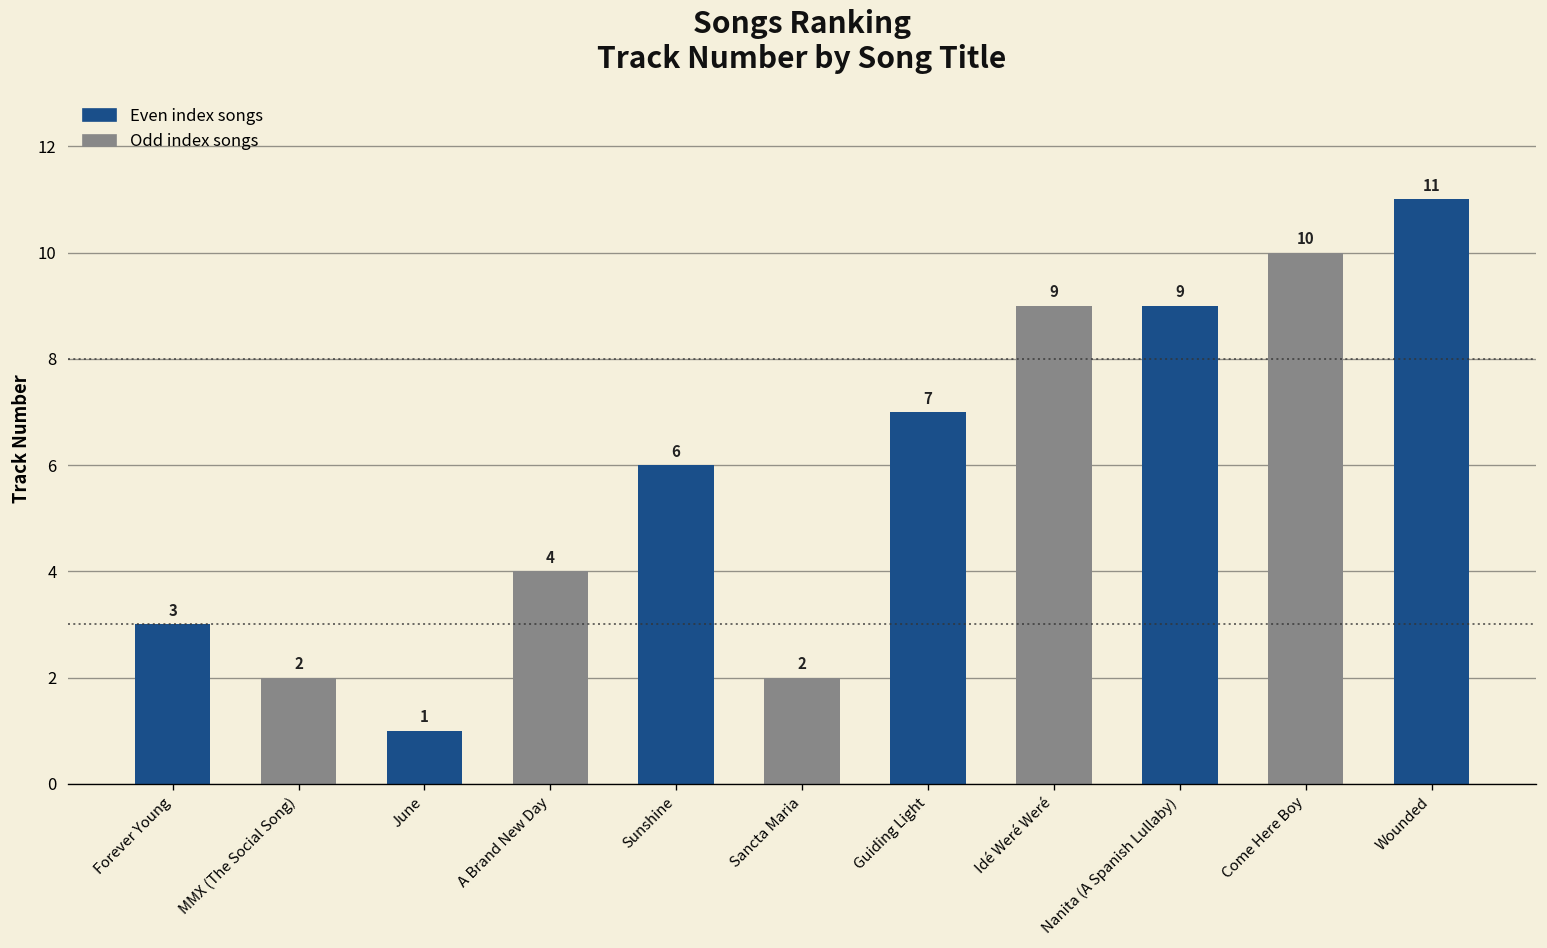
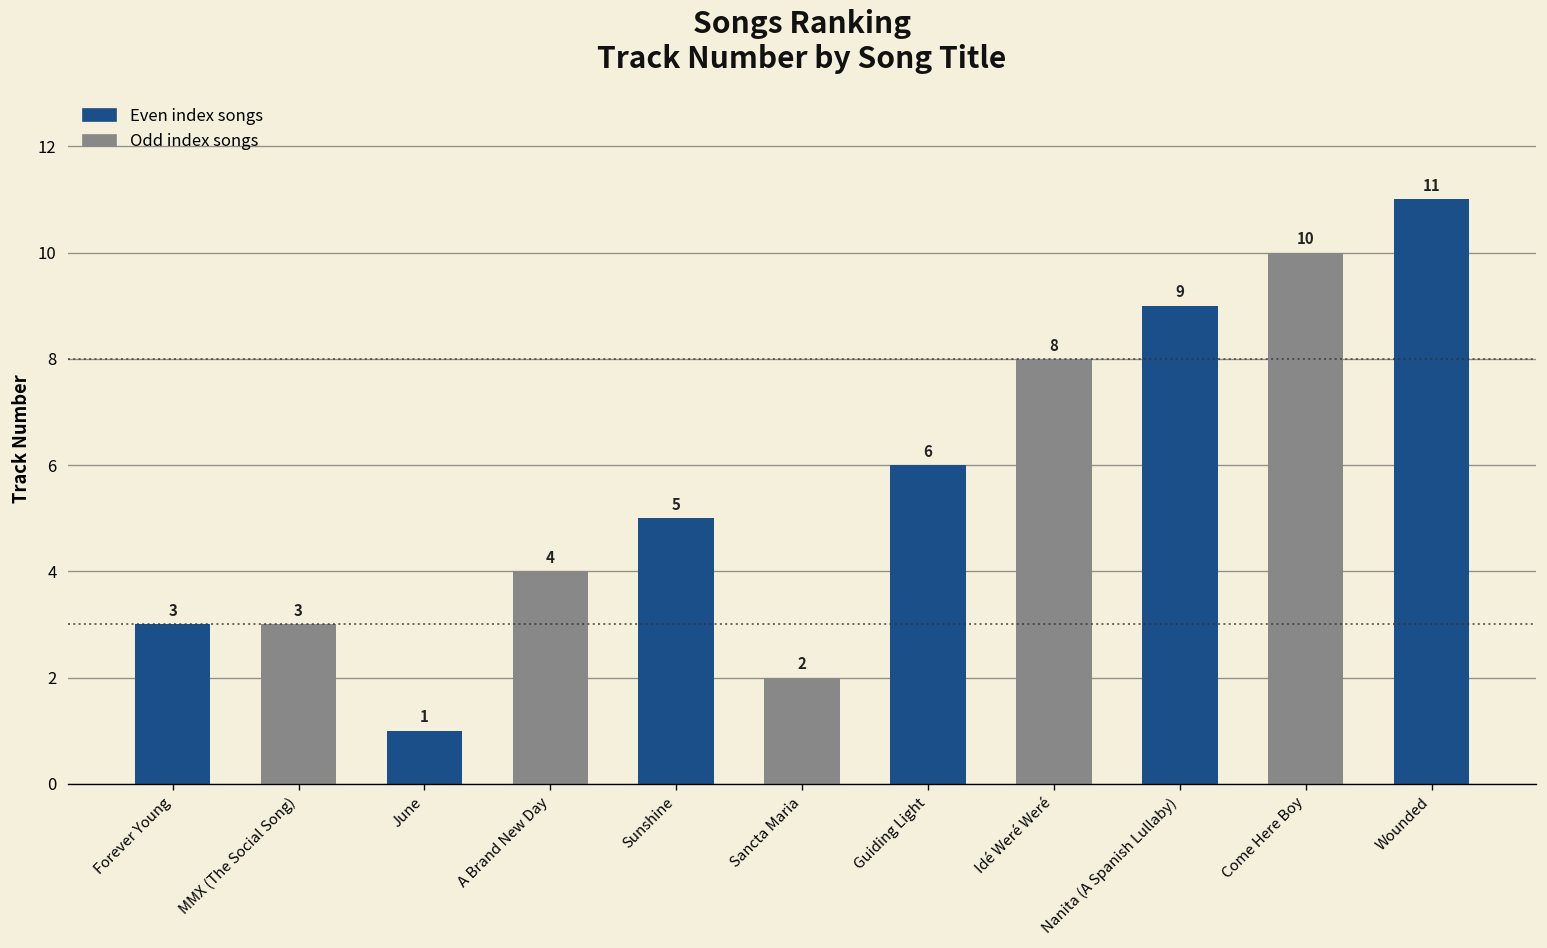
MMX (The Social Song): 2 -> 3
Sunshine: 6 -> 5
Guiding Light: 7 -> 6
Idé Weré Weré: 9 -> 8
